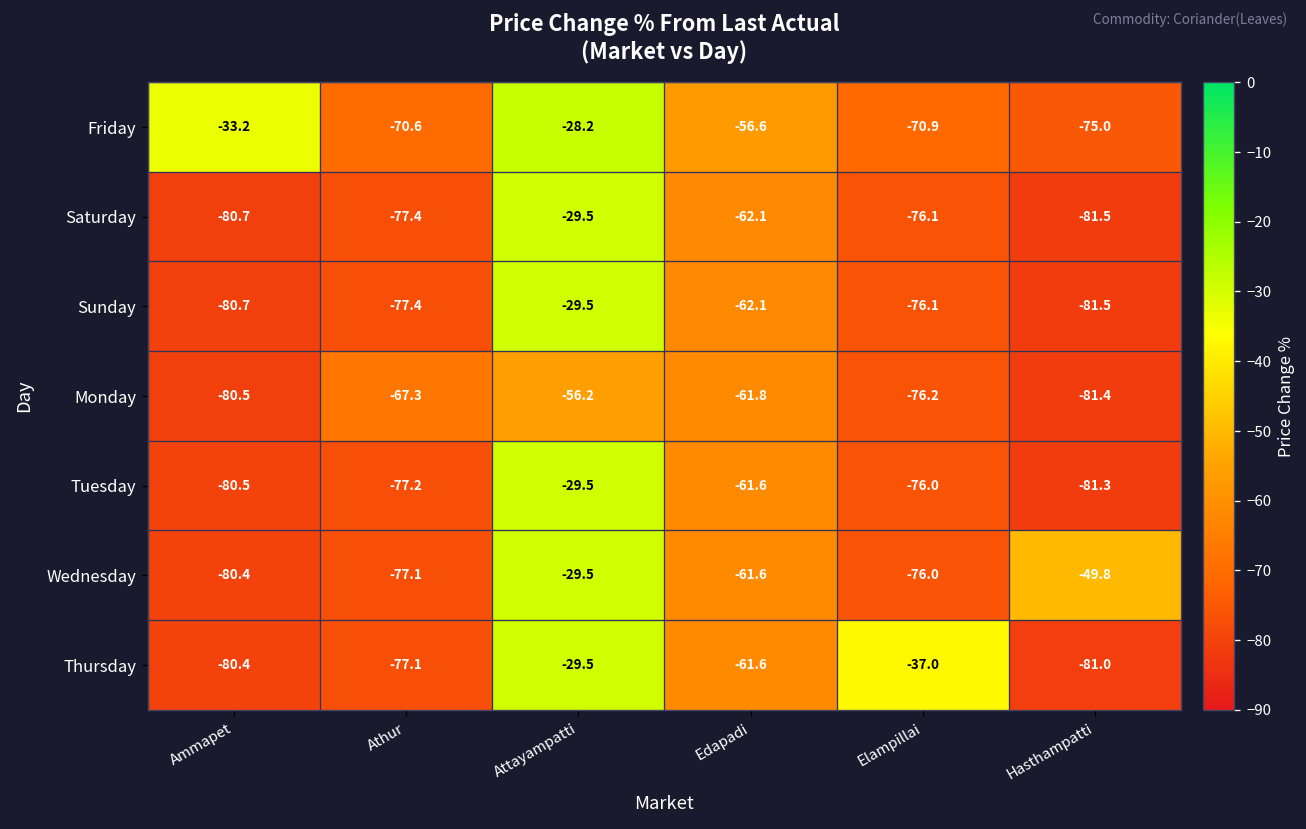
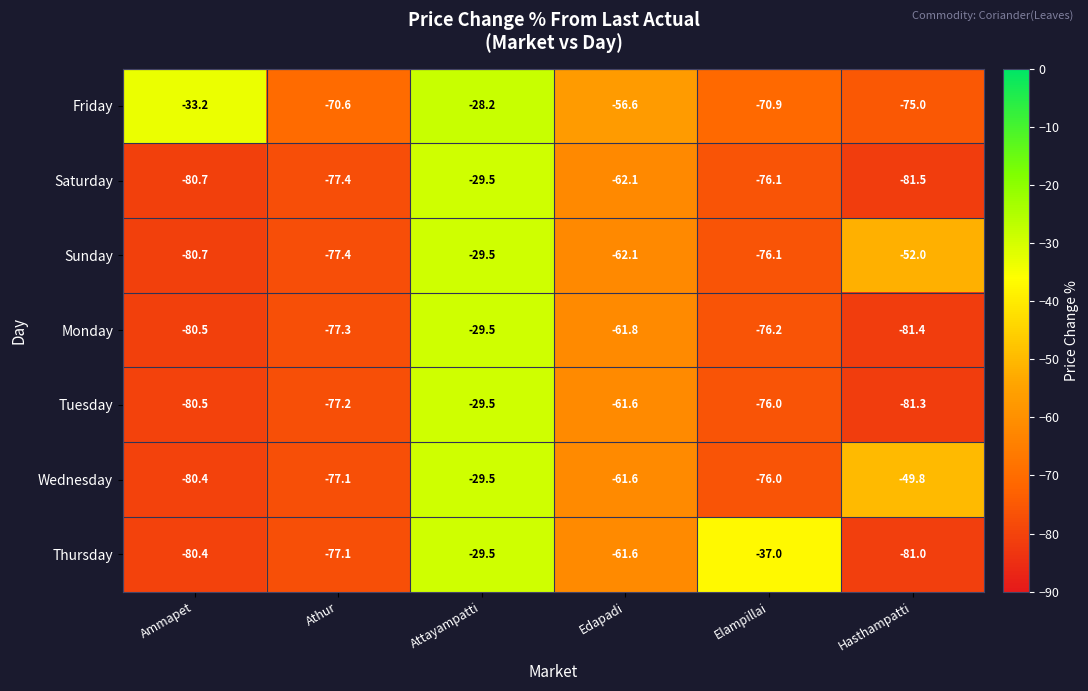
Sunday, Hasthampatti: -81.5 -> -52.0
Monday, Athur: -67.3 -> -77.3
Monday, Attayampatti: -56.2 -> -29.5
